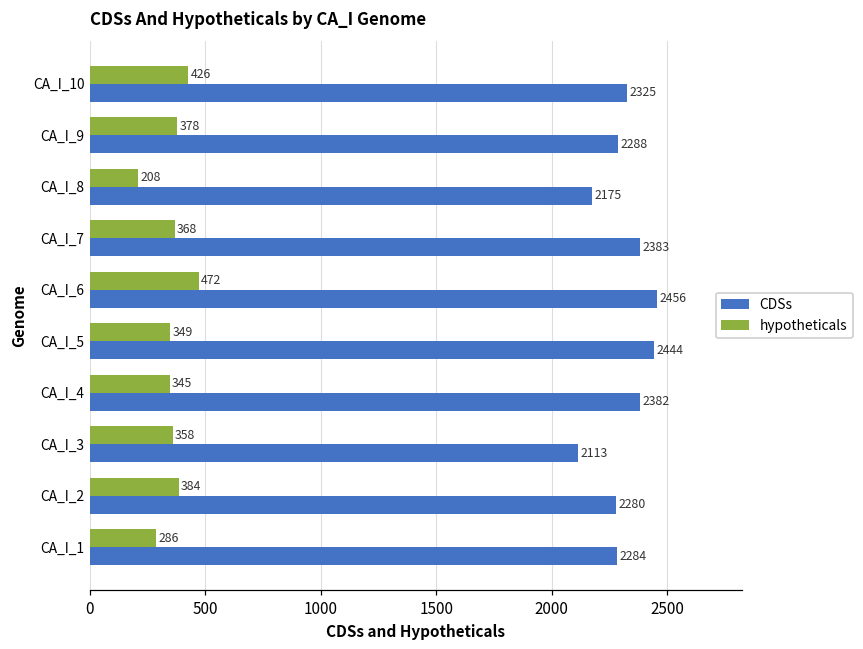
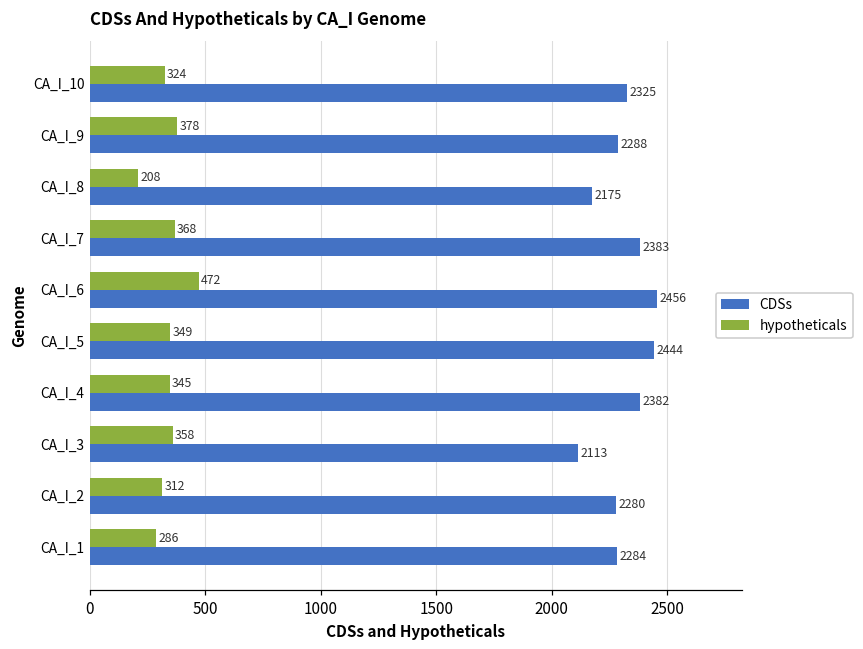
hypotheticals, CA_I_10: 426 -> 324
hypotheticals, CA_I_2: 384 -> 312
